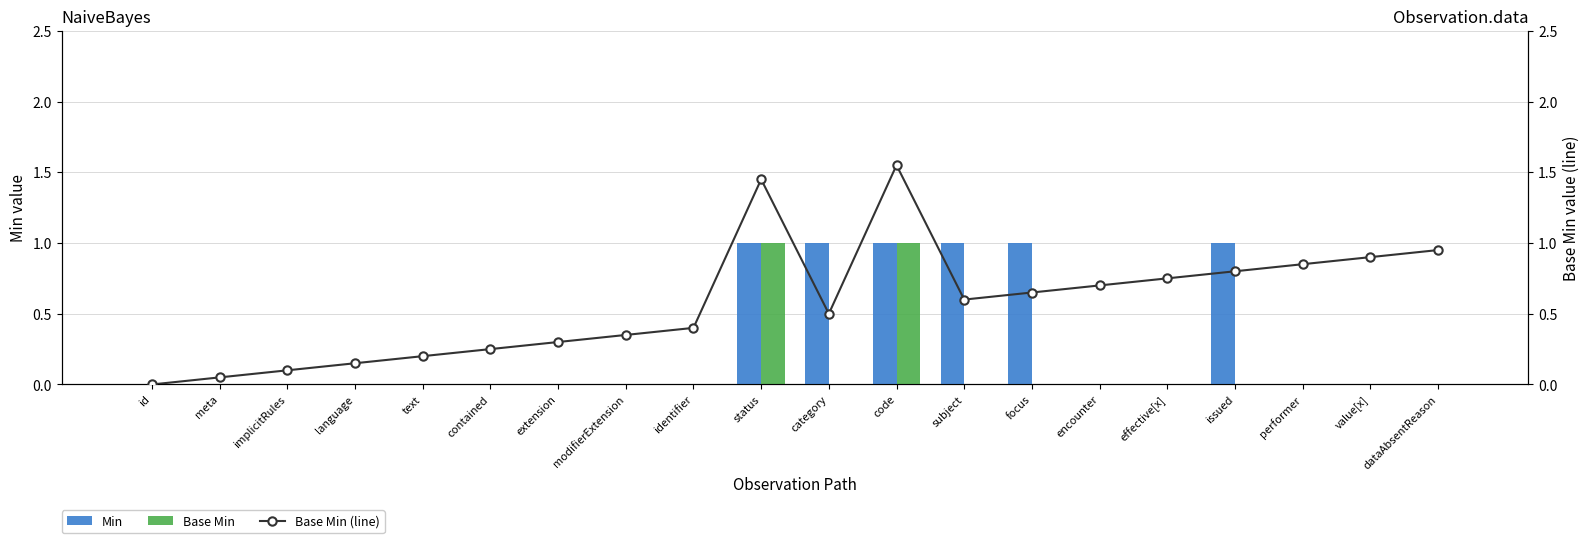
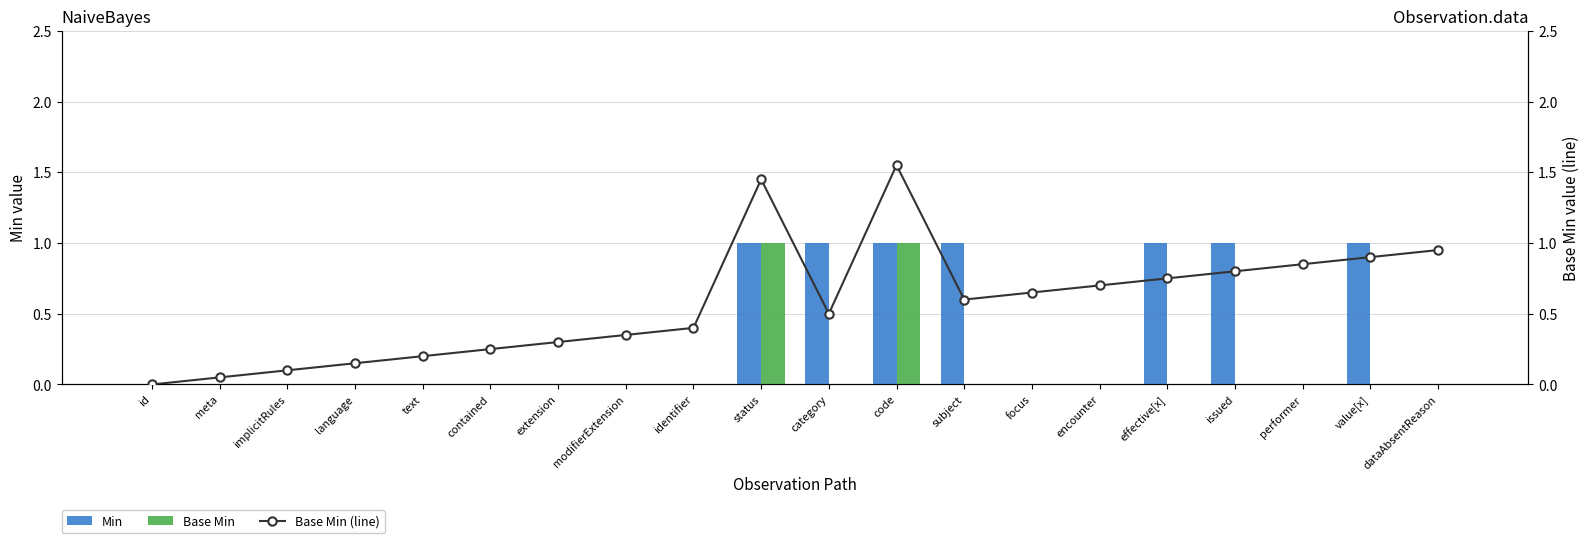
Min, focus: 1 -> 0
Min, effective[x]: 0 -> 1
Min, value[x]: 0 -> 1
